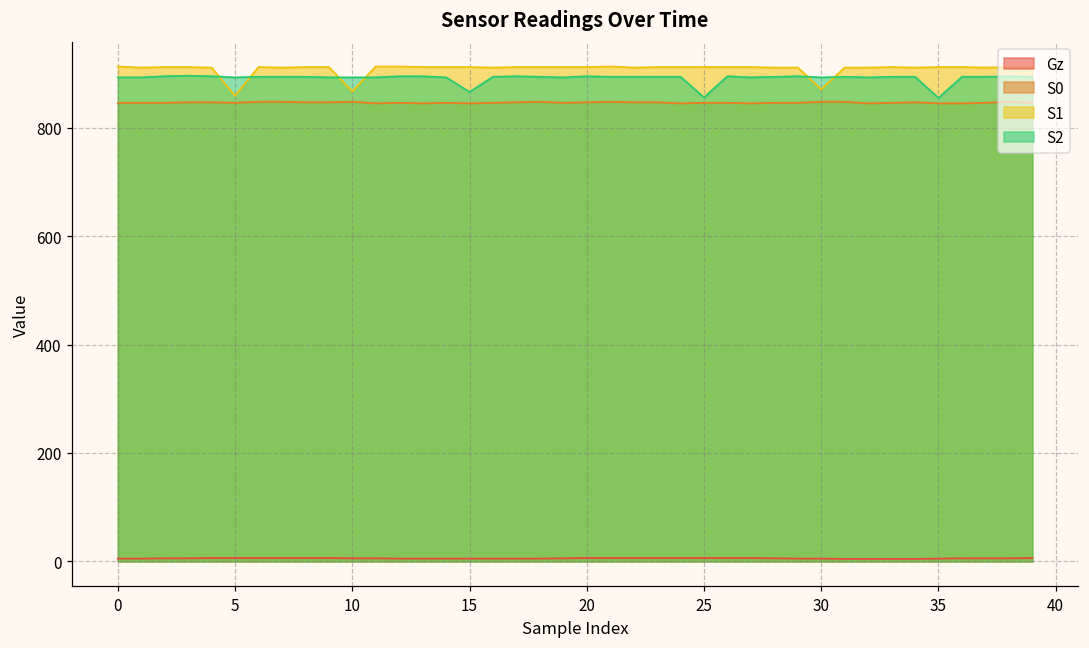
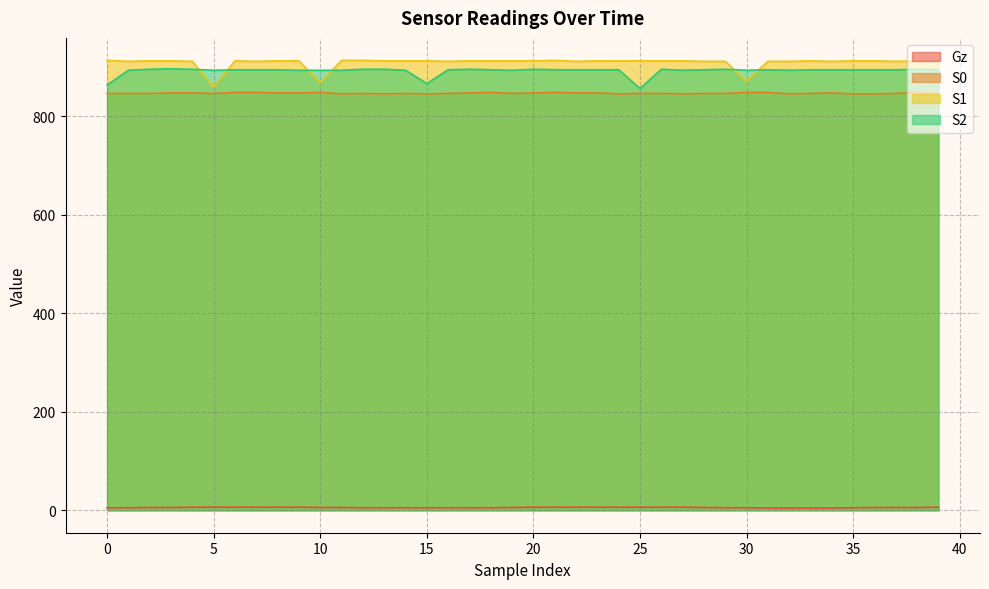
S2, 0: 890 -> 860
S2, 35: 860 -> 890
